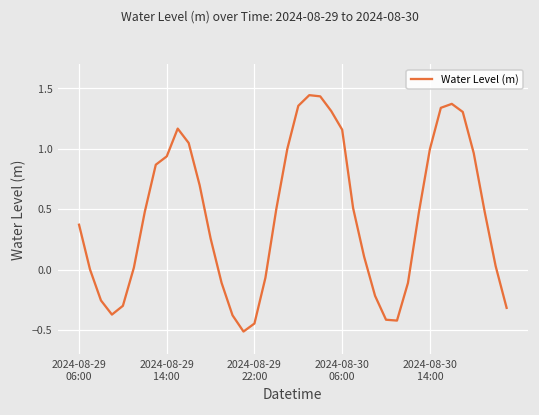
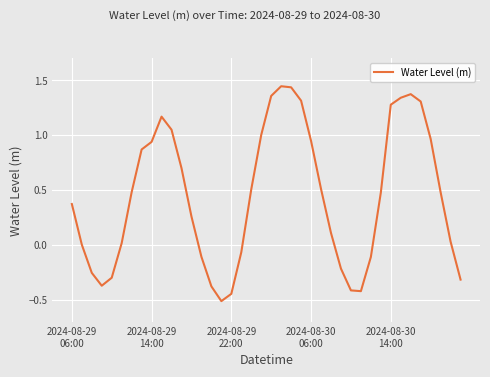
2024-08-30 06:00: 1.16 -> 0.95
2024-08-30 14:00: 1.00 -> 1.28
